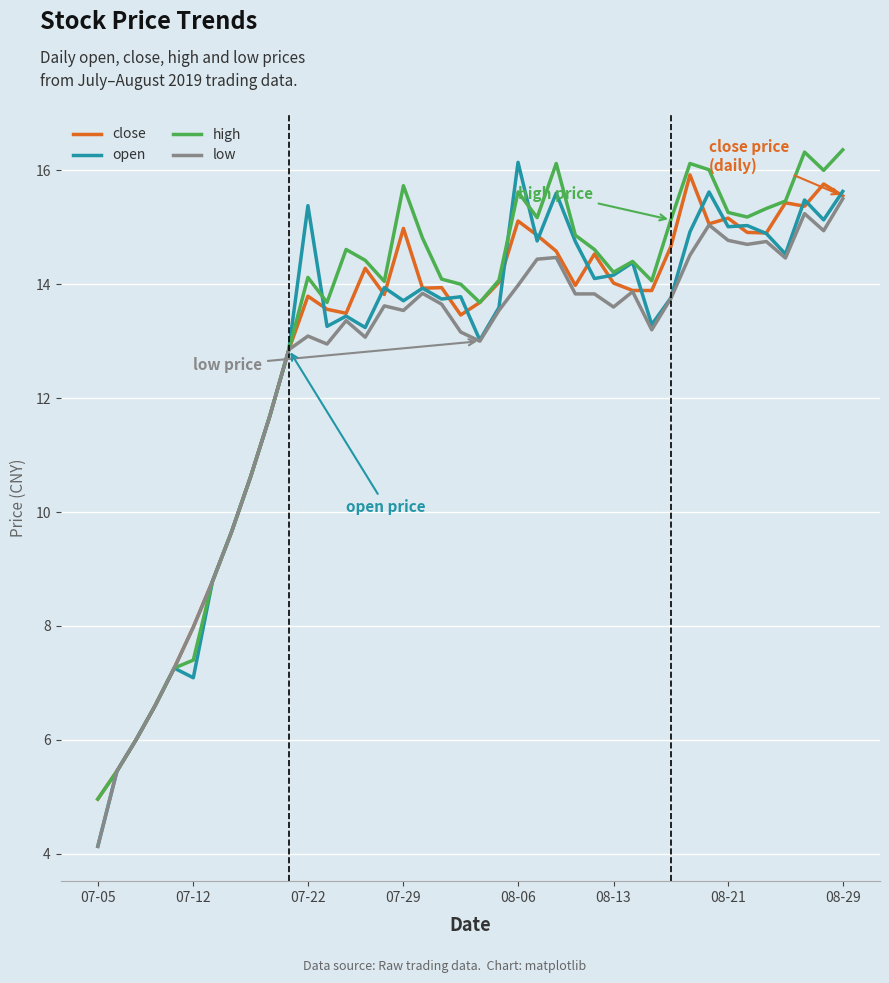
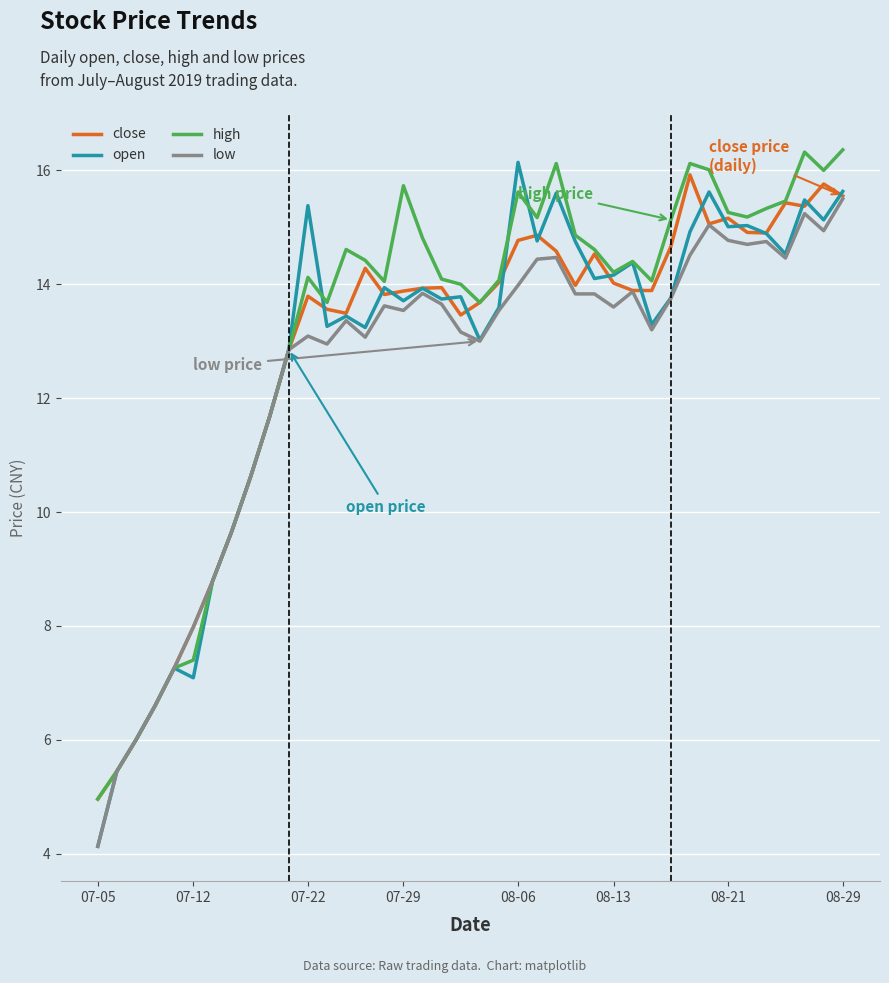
close, 07-29: 15.0 -> 13.9
close, 08-06: 15.1 -> 14.8
